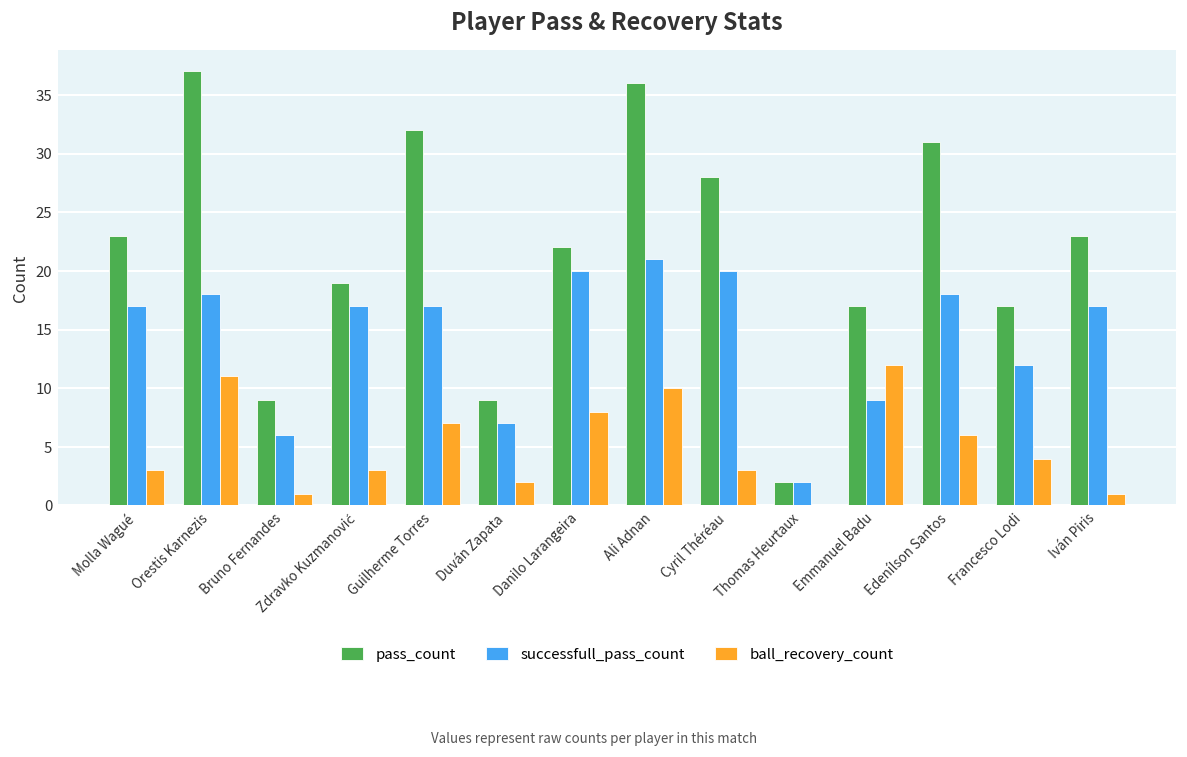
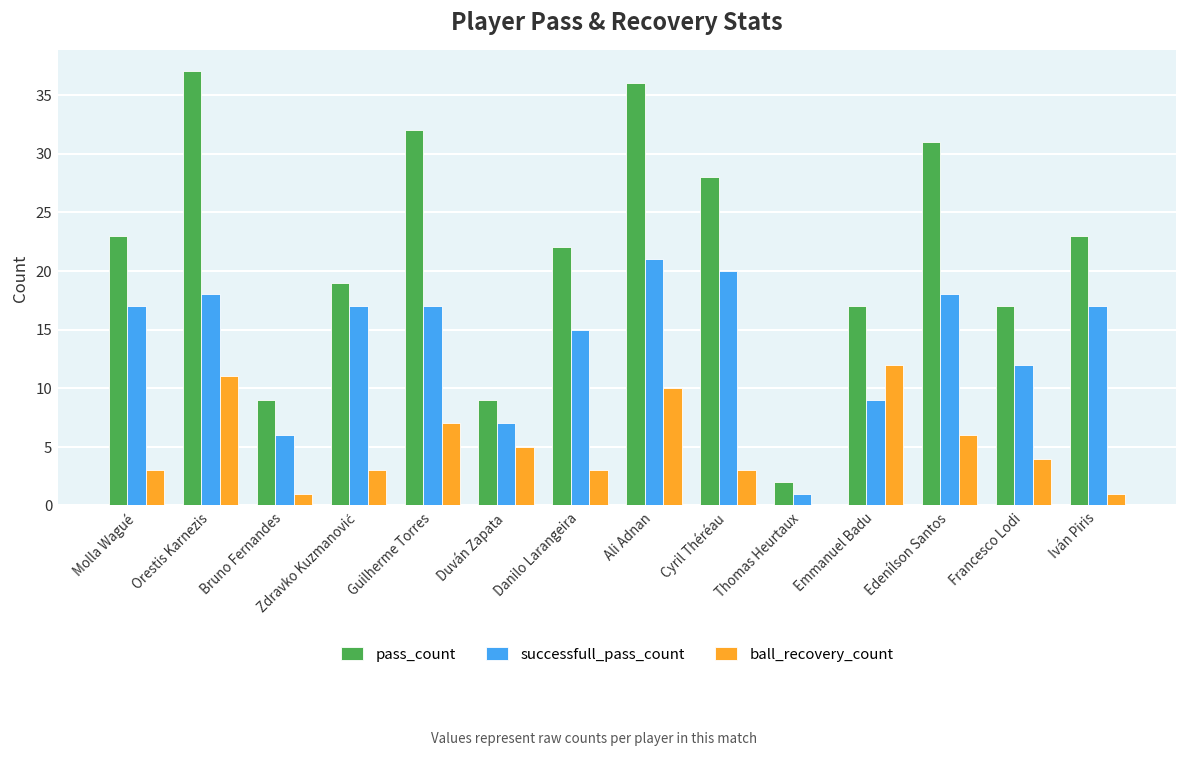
ball_recovery_count, Duván Zapata: 2 -> 5
successfull_pass_count, Danilo Larangeira: 20 -> 15
ball_recovery_count, Danilo Larangeira: 8 -> 3
successfull_pass_count, Thomas Heurtaux: 2 -> 1
